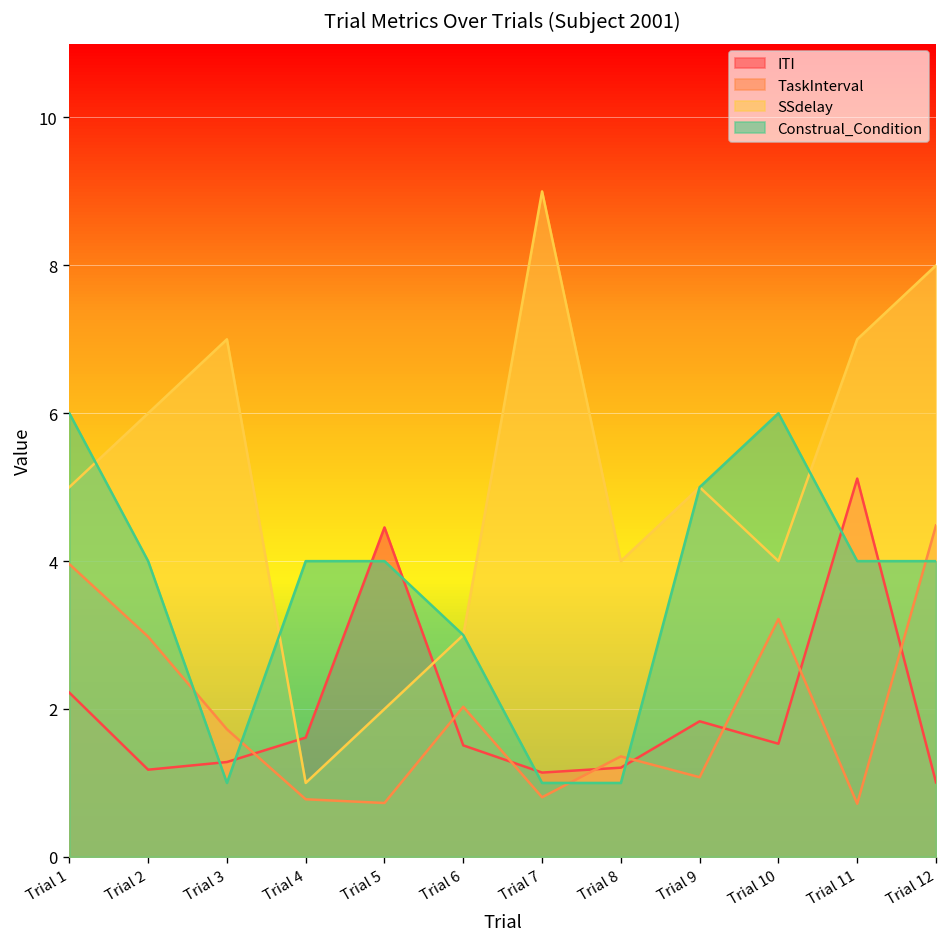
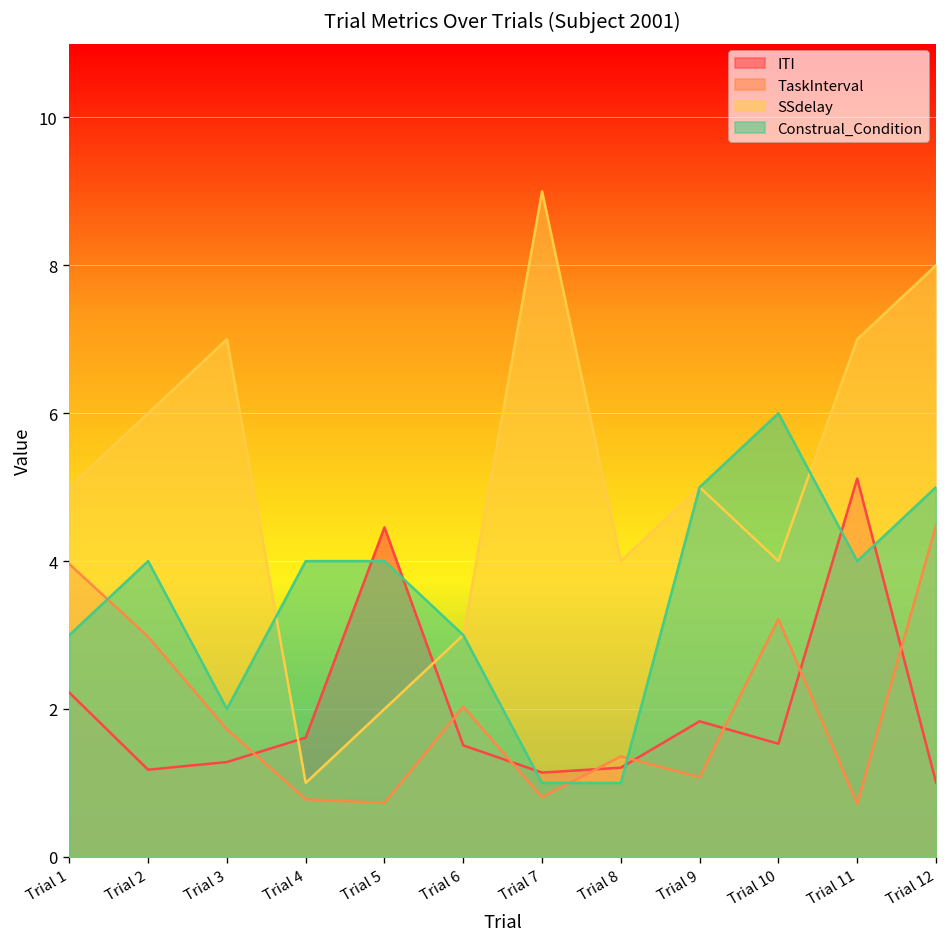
Construal_Condition, Trial 1: 6 -> 3
Construal_Condition, Trial 3: 1 -> 2
Construal_Condition, Trial 12: 4 -> 5
